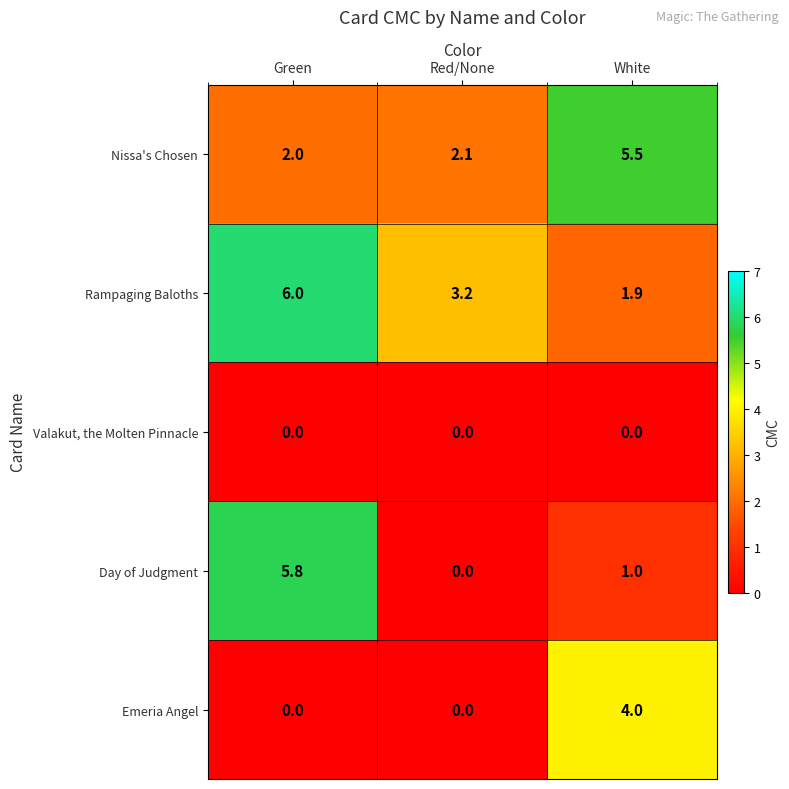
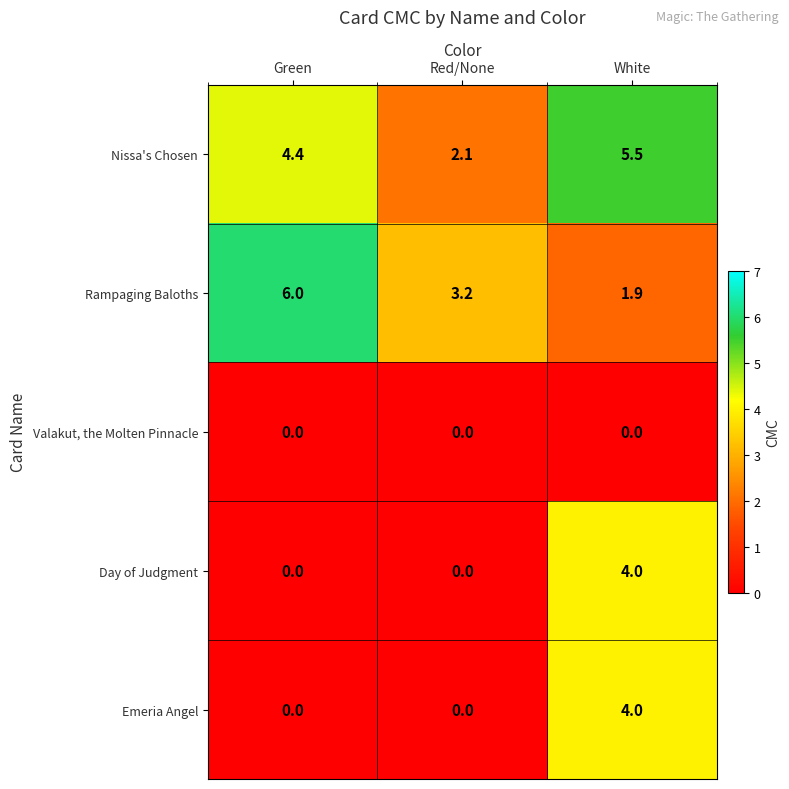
Nissa's Chosen, Green: 2.0 -> 4.4
Day of Judgment, Green: 5.8 -> 0.0
Day of Judgment, White: 1.0 -> 4.0
